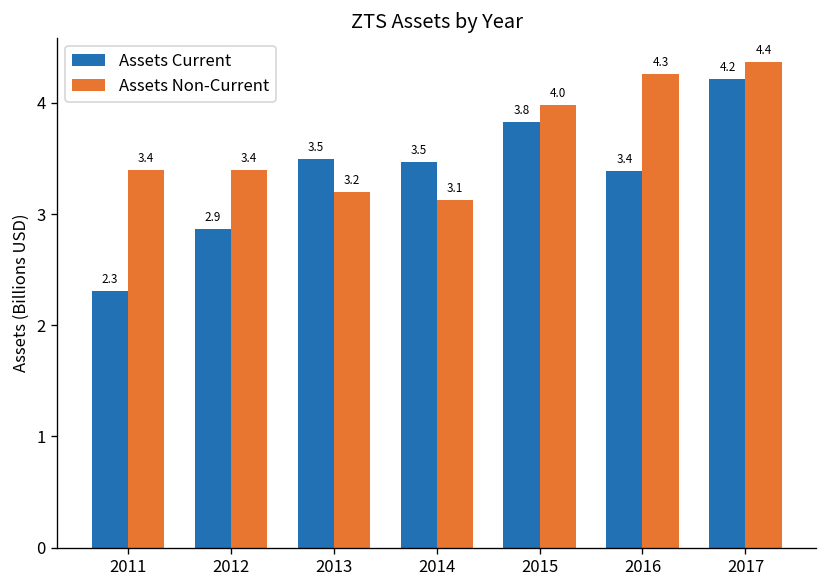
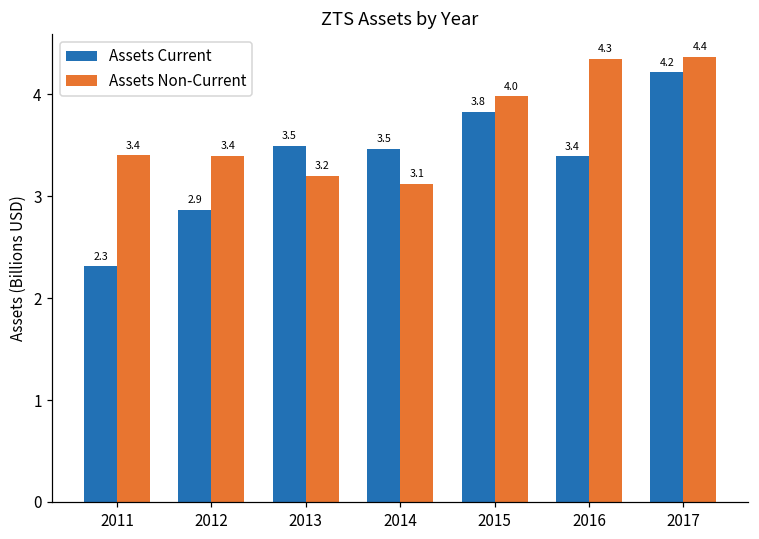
Assets Non-Current, 2016: 4.26 -> 4.35
